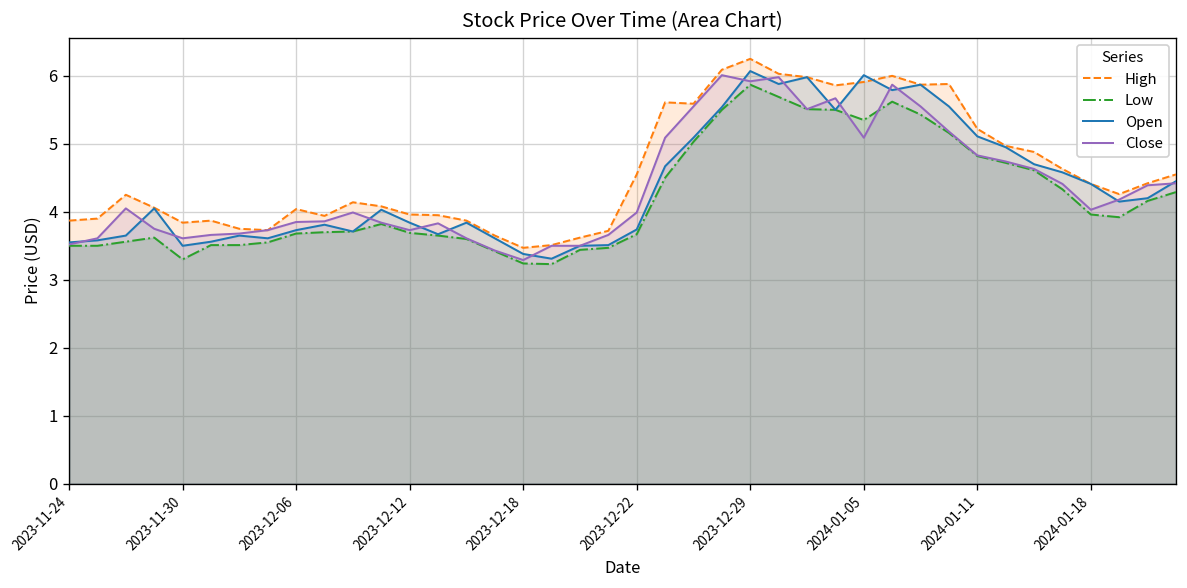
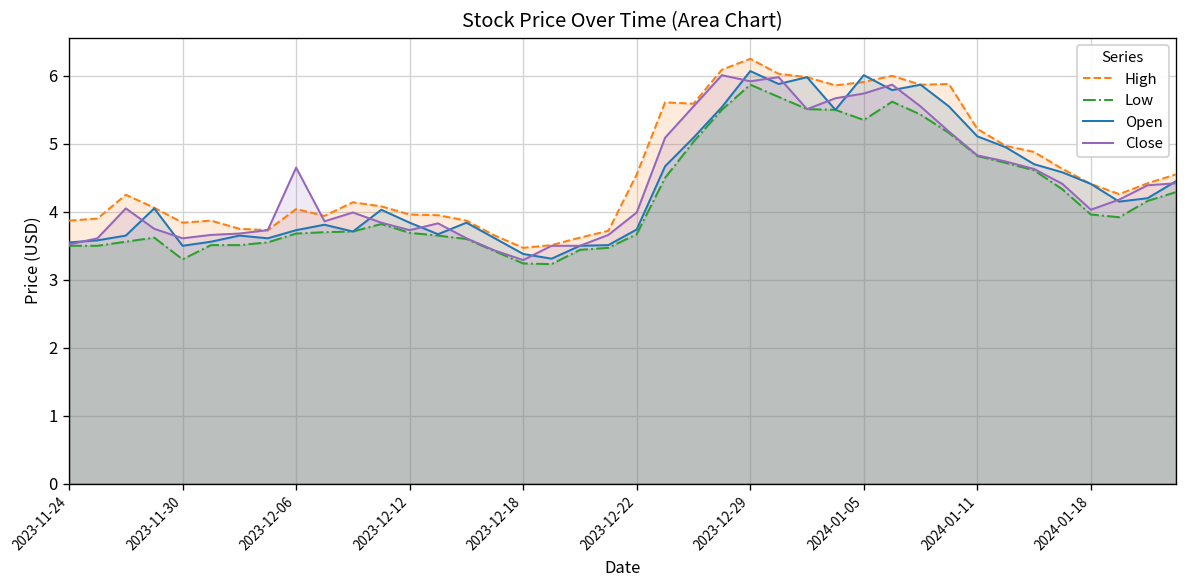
Close, 2023-12-06: 3.9 -> 4.7
Close, 2024-01-05: 5.1 -> 5.7
